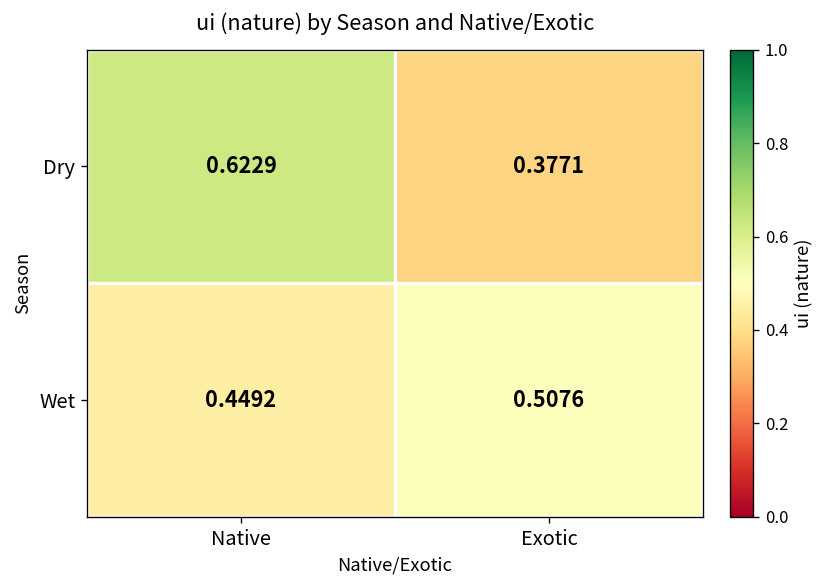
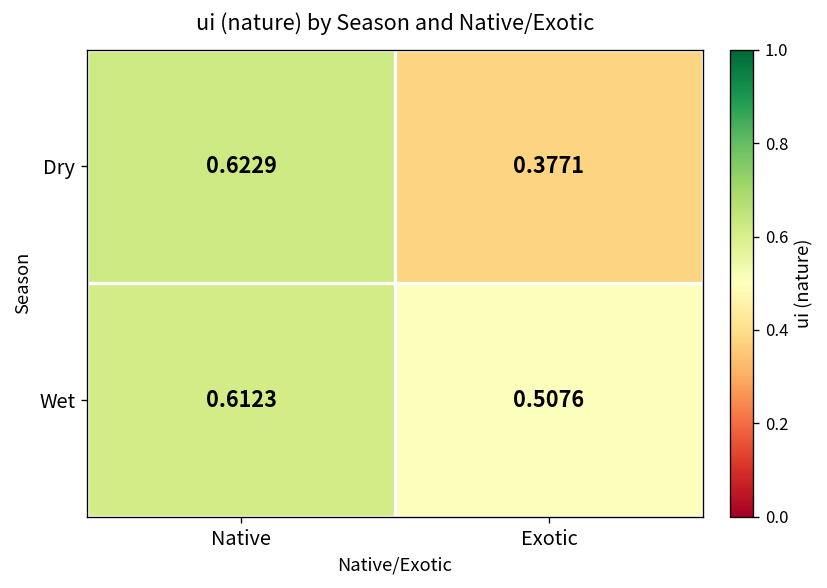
Wet, Native: 0.4492 -> 0.6123
